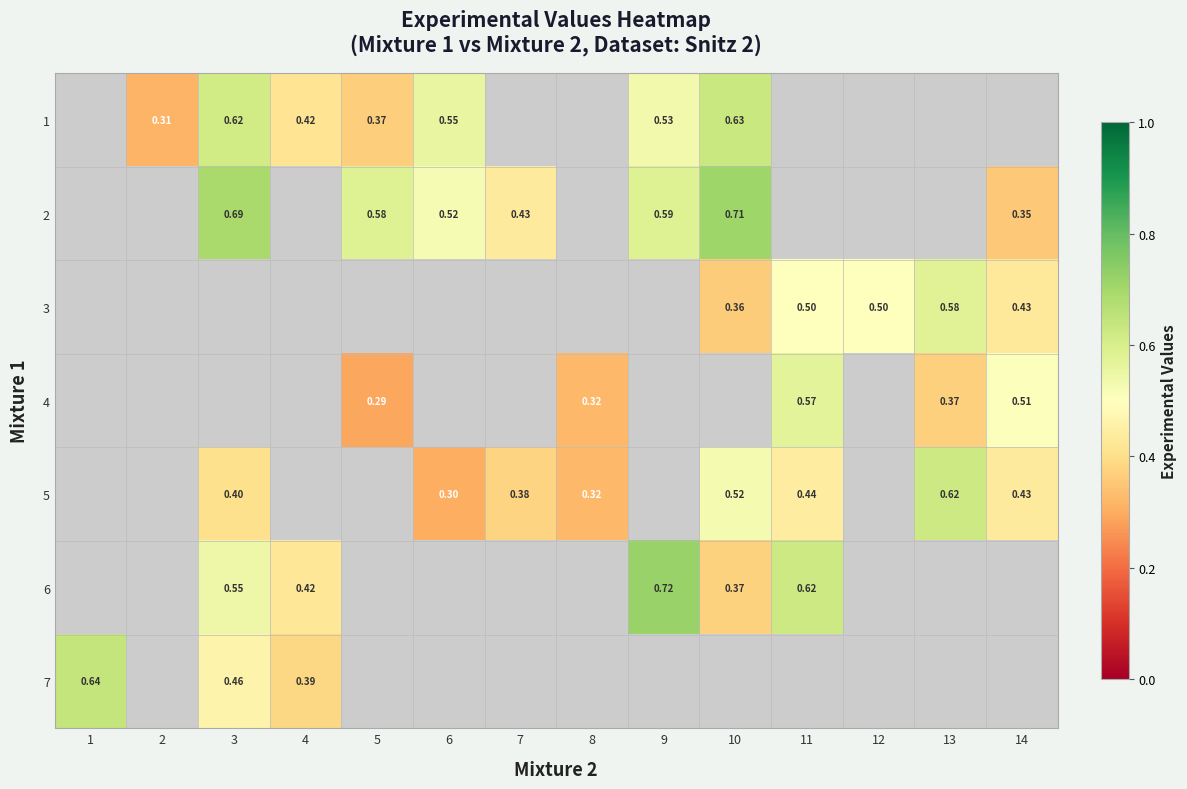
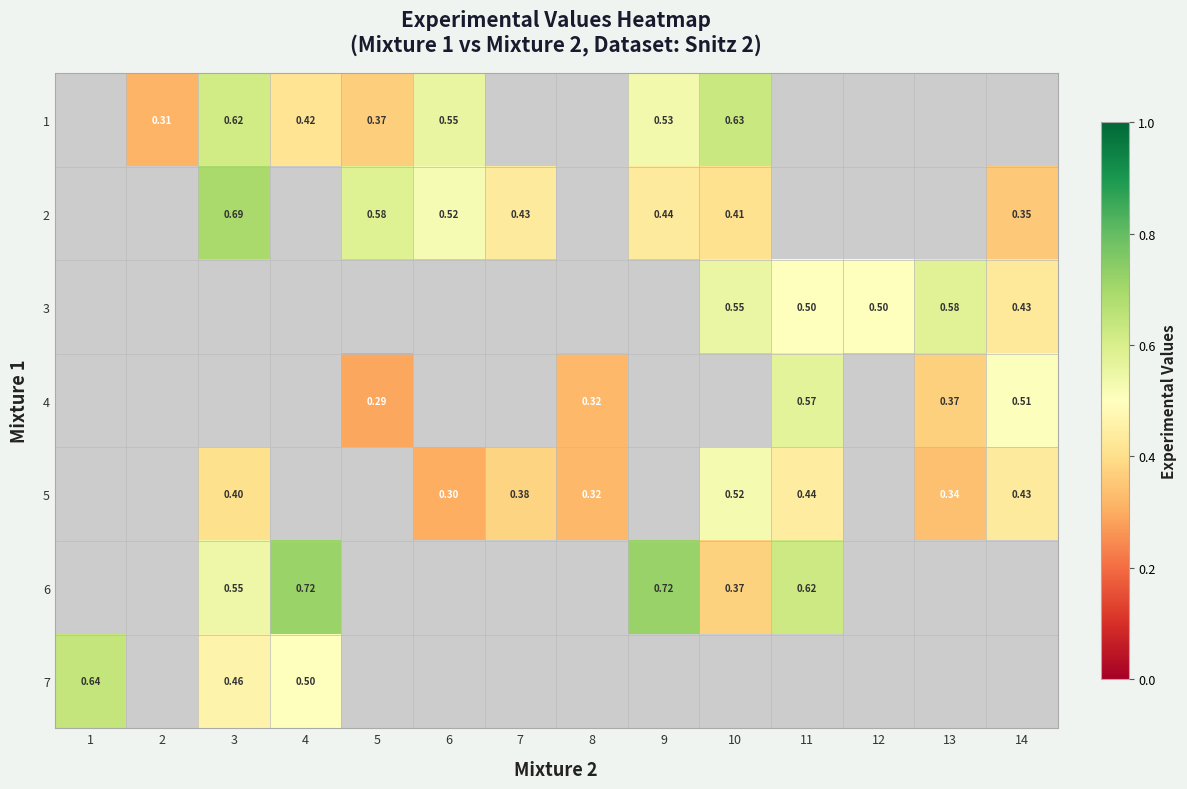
2, 9: 0.59 -> 0.44
2, 10: 0.71 -> 0.41
3, 10: 0.36 -> 0.55
5, 13: 0.62 -> 0.34
6, 4: 0.42 -> 0.72
7, 4: 0.39 -> 0.50
